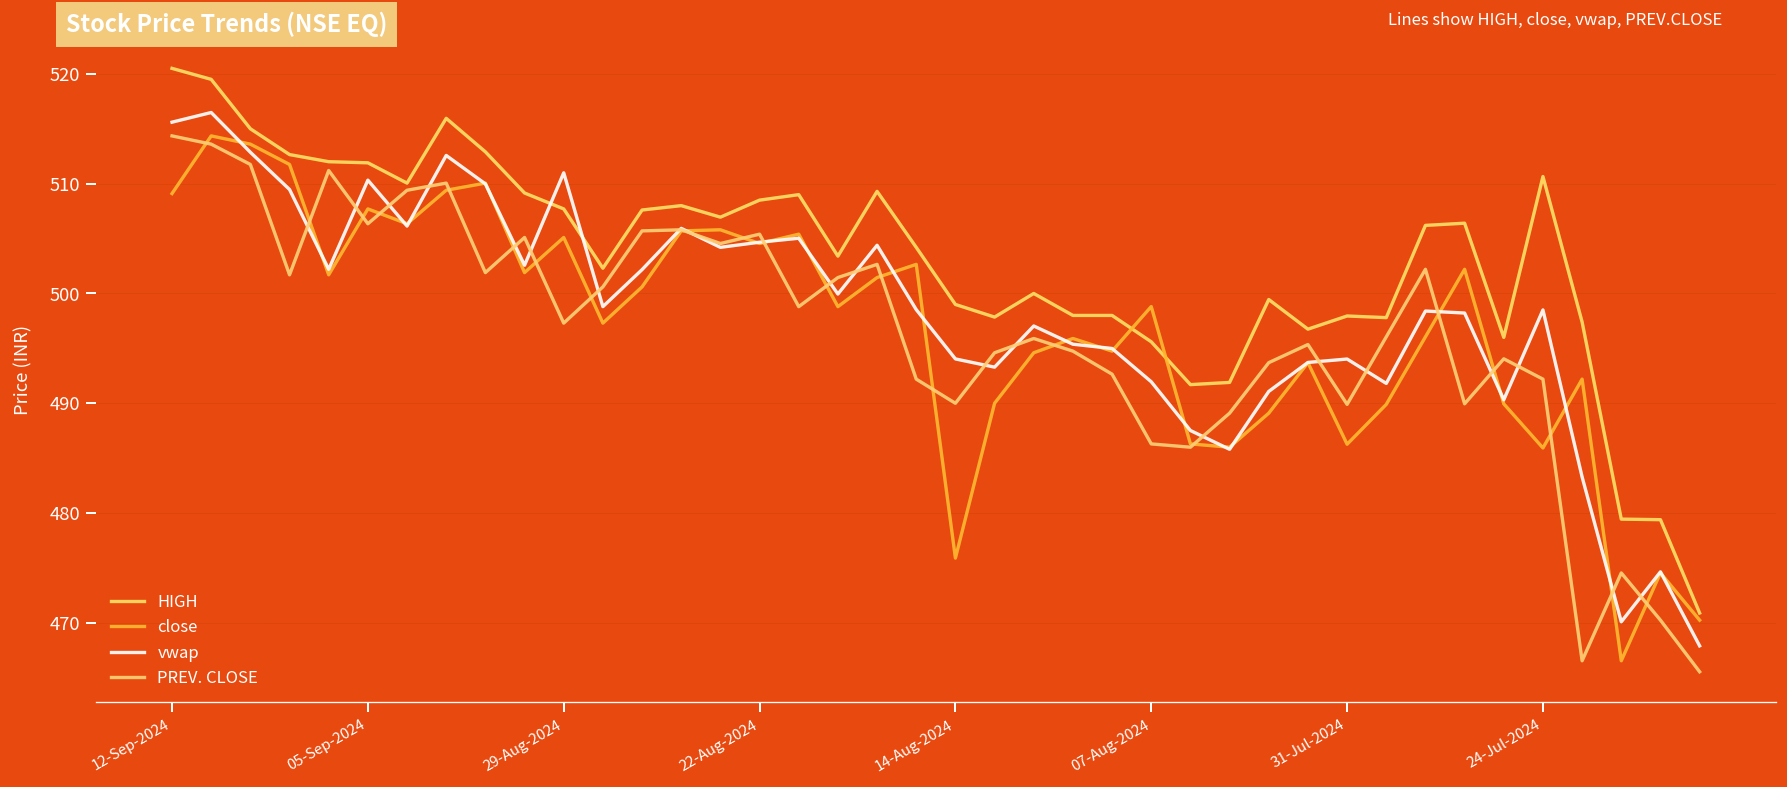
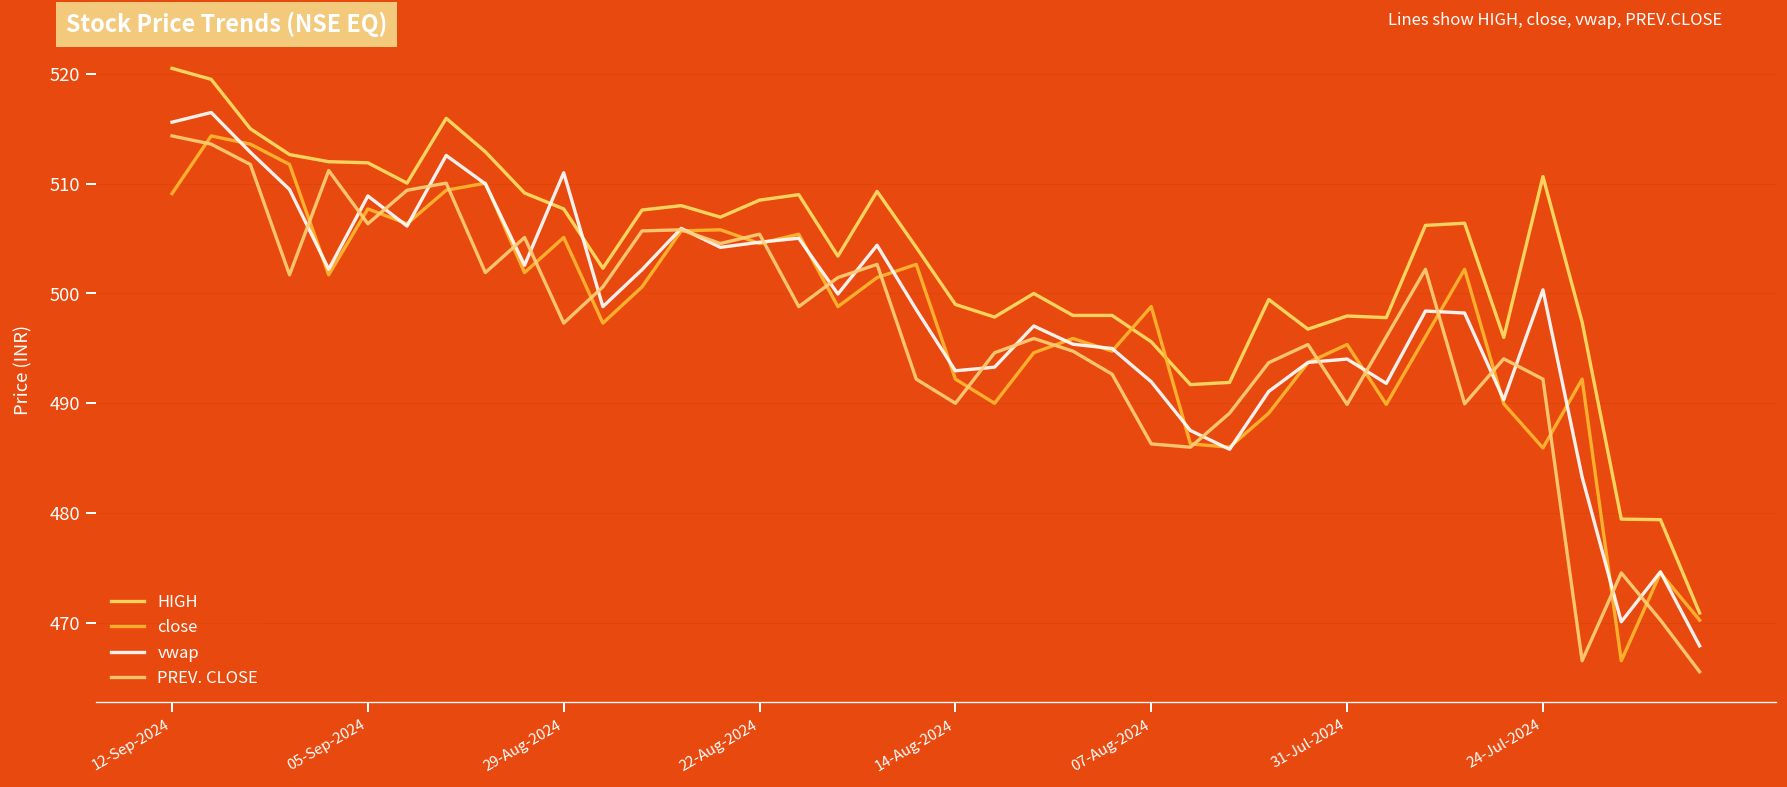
vwap, 05-Sep-2024: 510 -> 509
close, 14-Aug-2024: 476 -> 492
vwap, 14-Aug-2024: 494 -> 493
close, 31-Jul-2024: 486 -> 495
vwap, 24-Jul-2024: 499 -> 500
